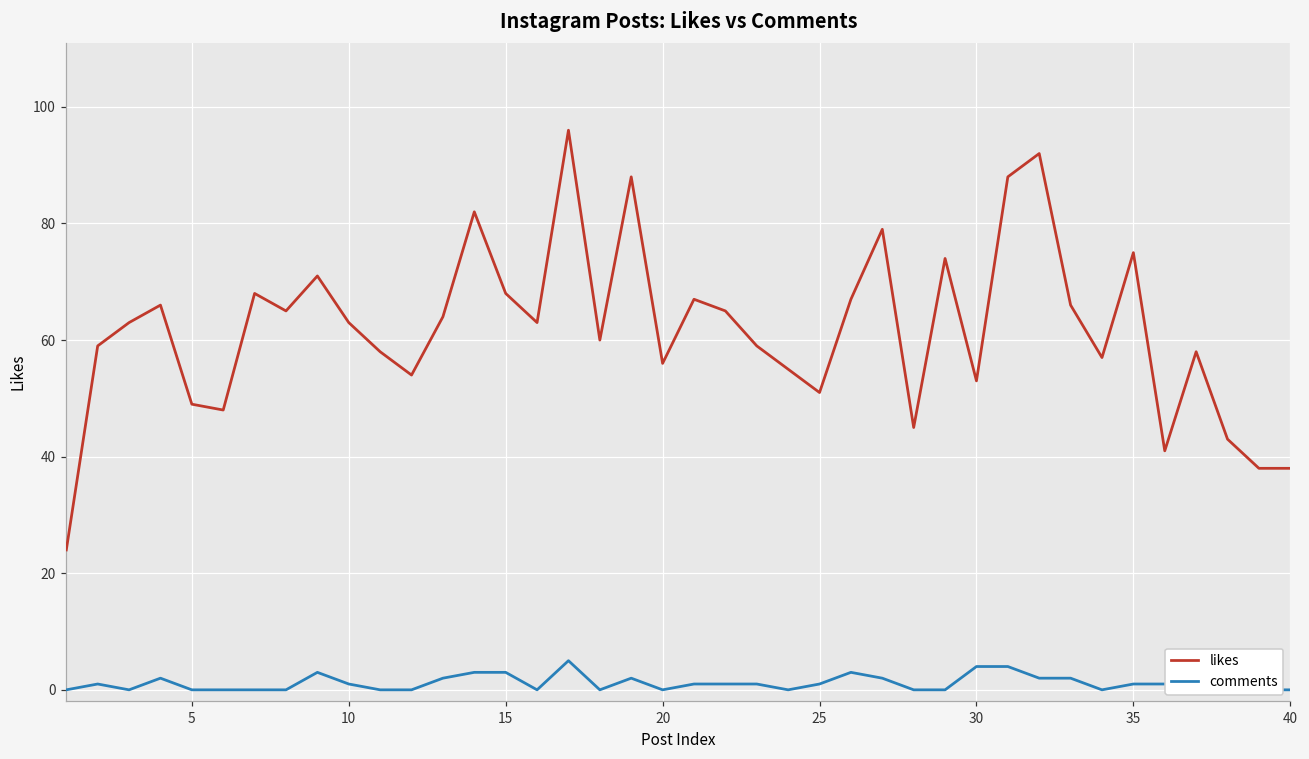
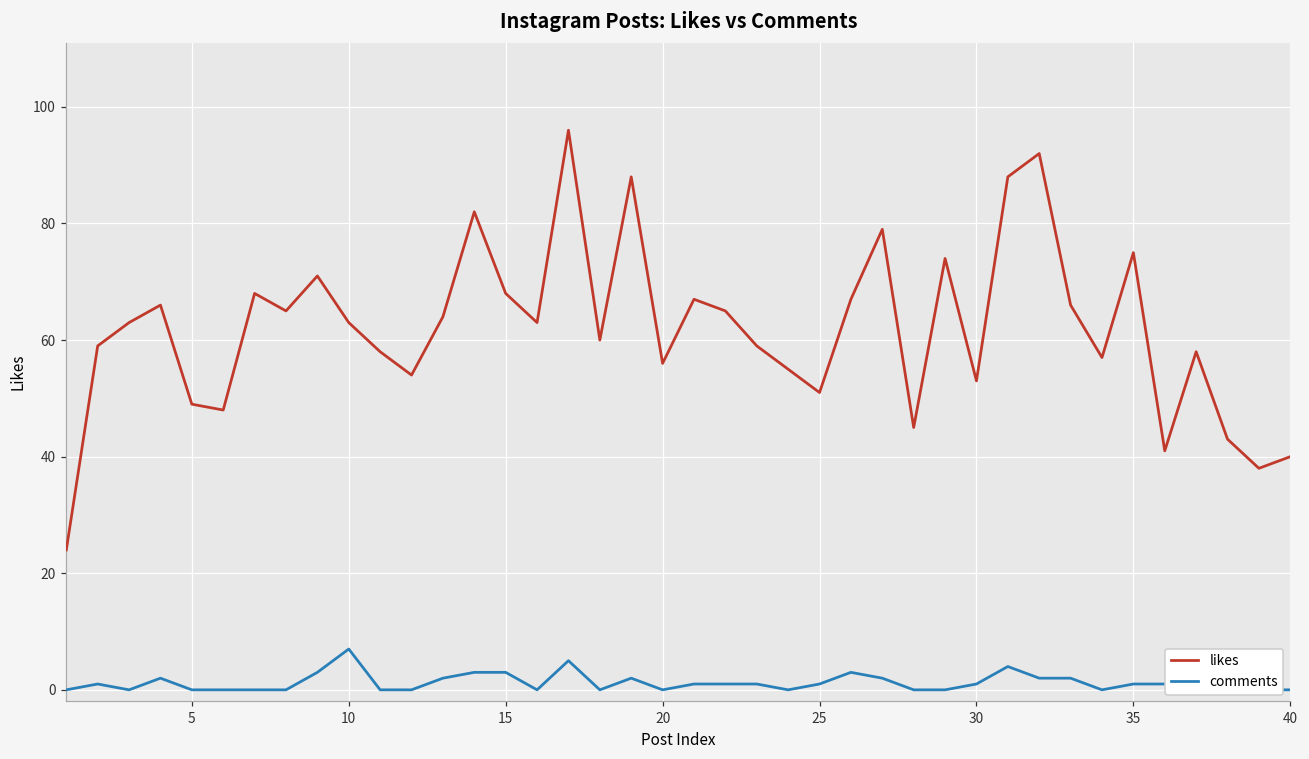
comments, 10: 1 -> 7
comments, 30: 4 -> 1
likes, 40: 38 -> 40
